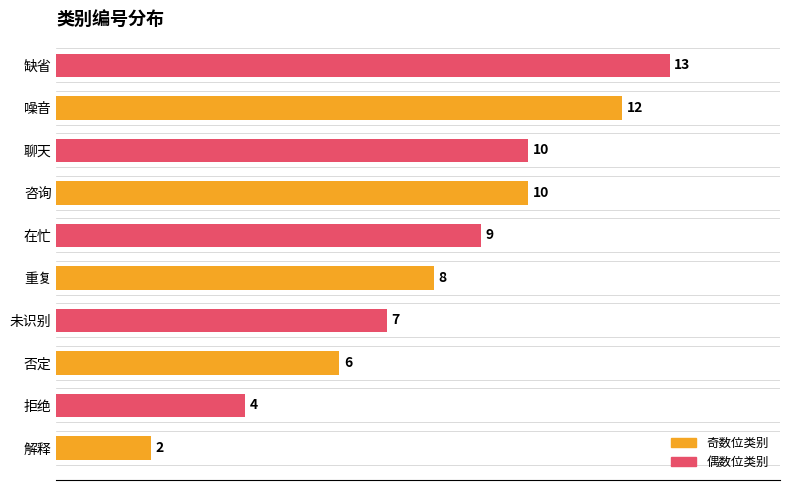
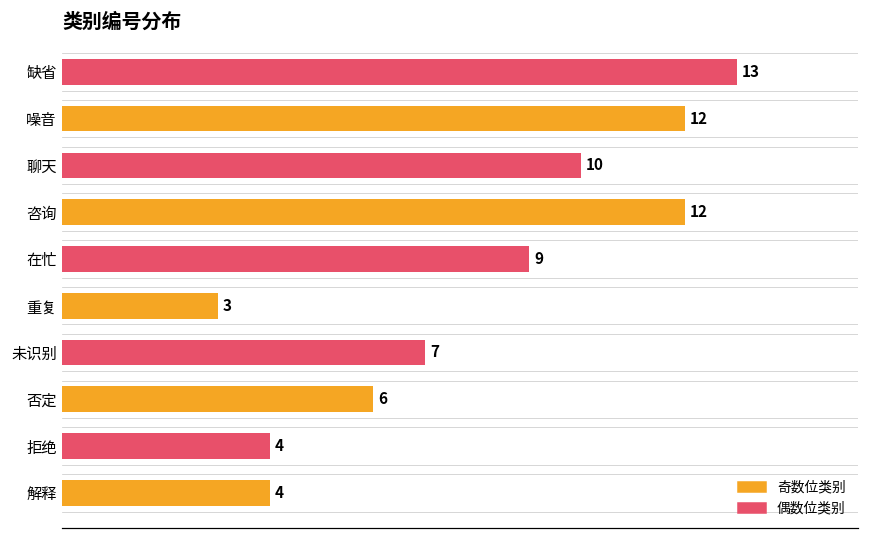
咨询: 10 -> 12
重复: 8 -> 3
解释: 2 -> 4
